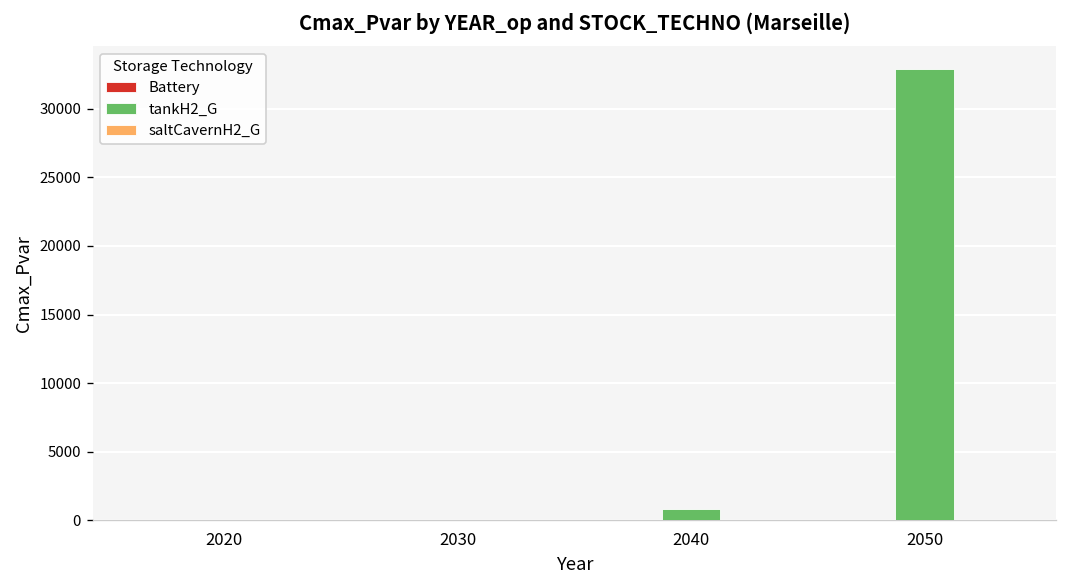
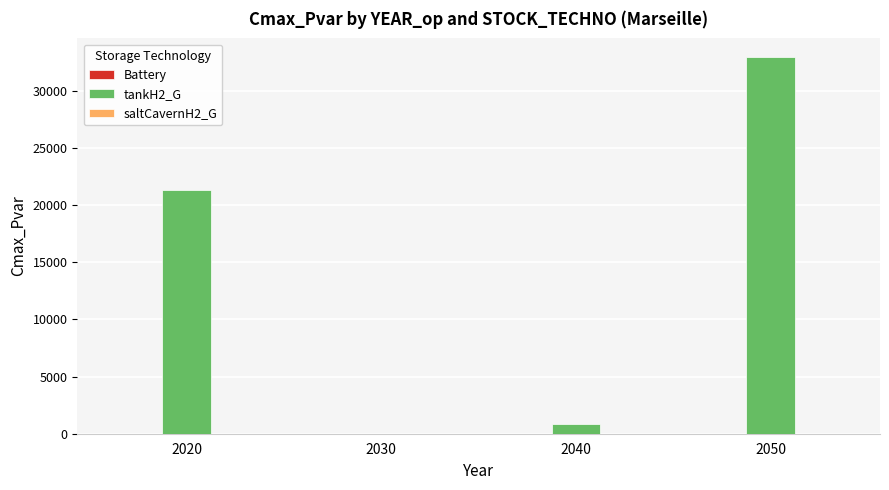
tankH2_G, 2020: 0 -> 21300
